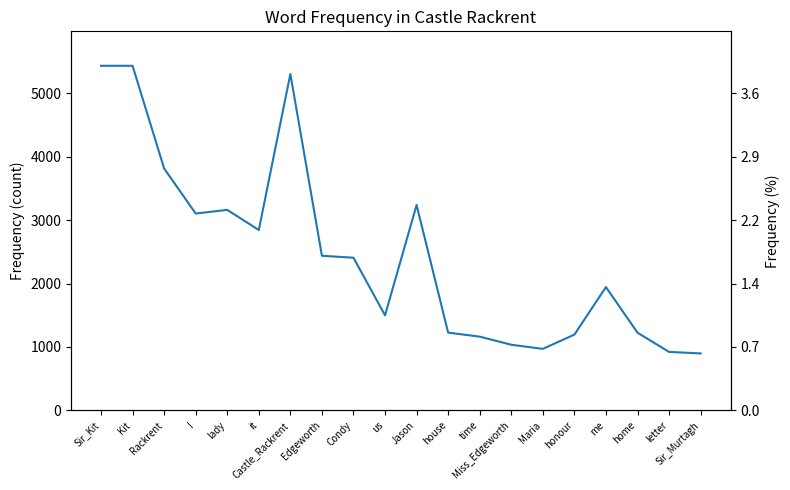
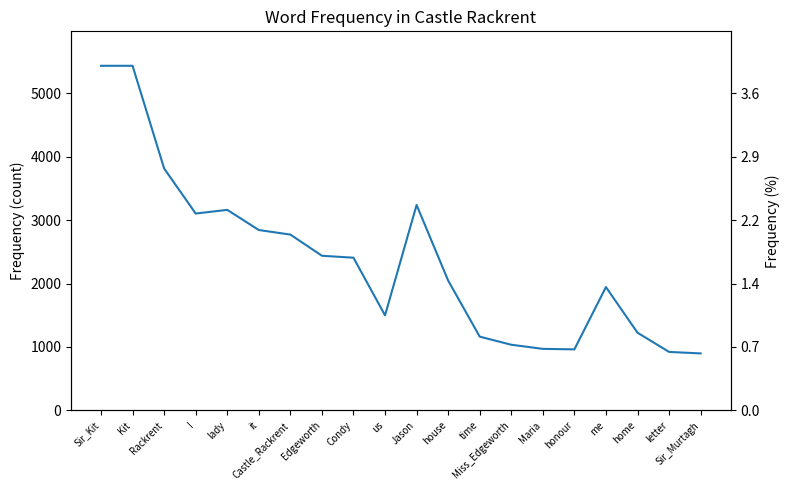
Castle_Rackrent: 5300 -> 2800
house: 1200 -> 2000
honour: 1200 -> 1000
